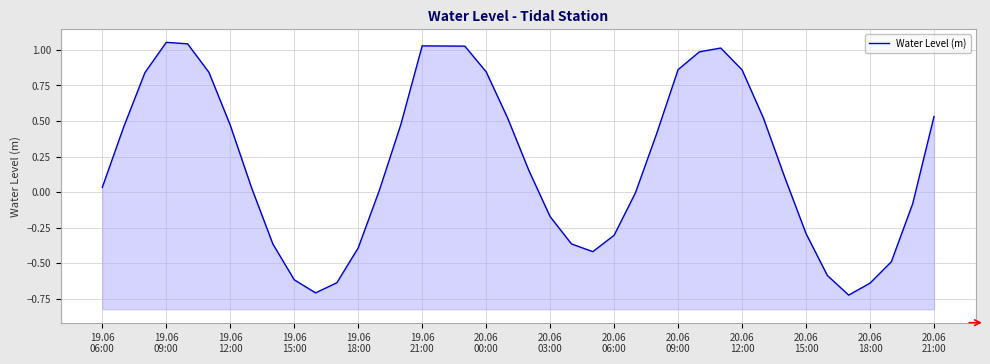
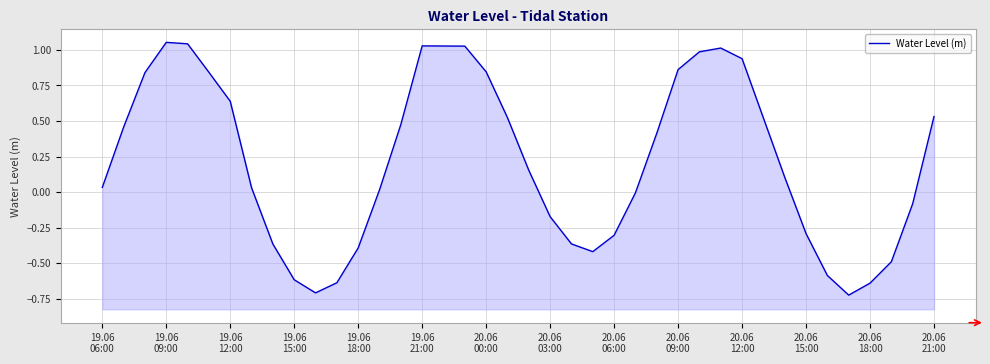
19.06 12:00: 0.47 -> 0.64
20.06 12:00: 0.86 -> 0.94
